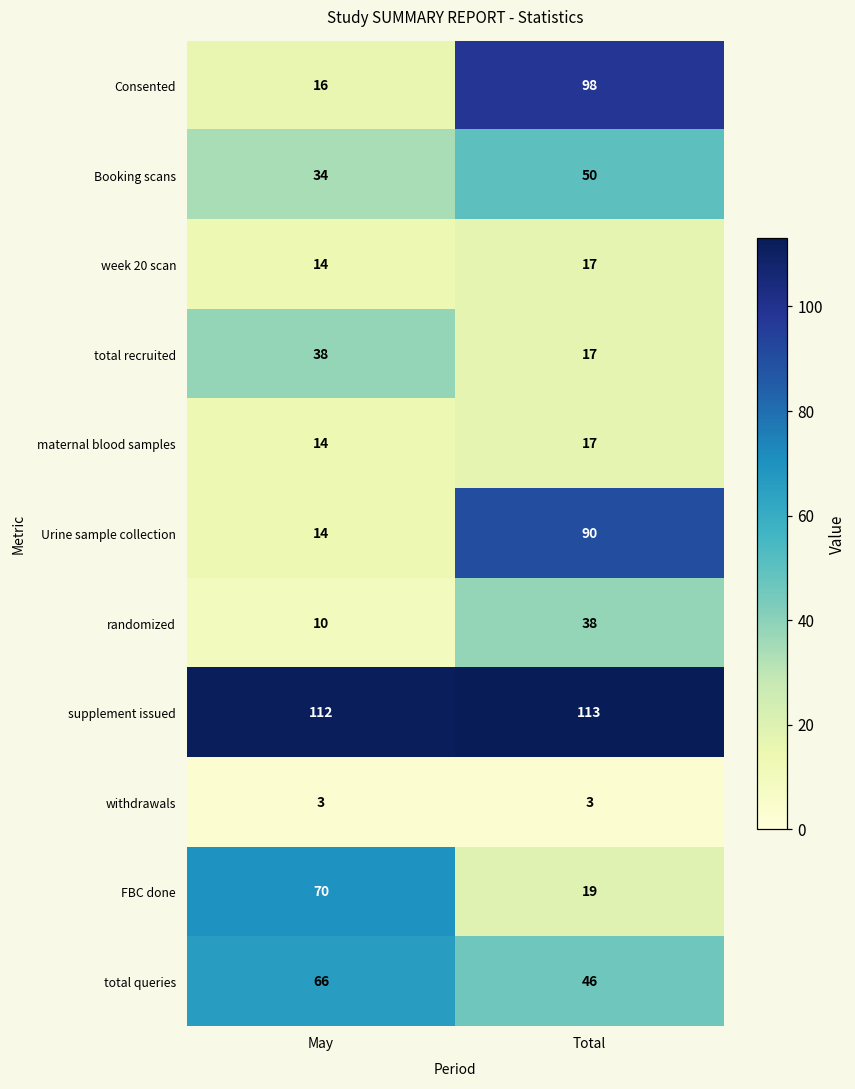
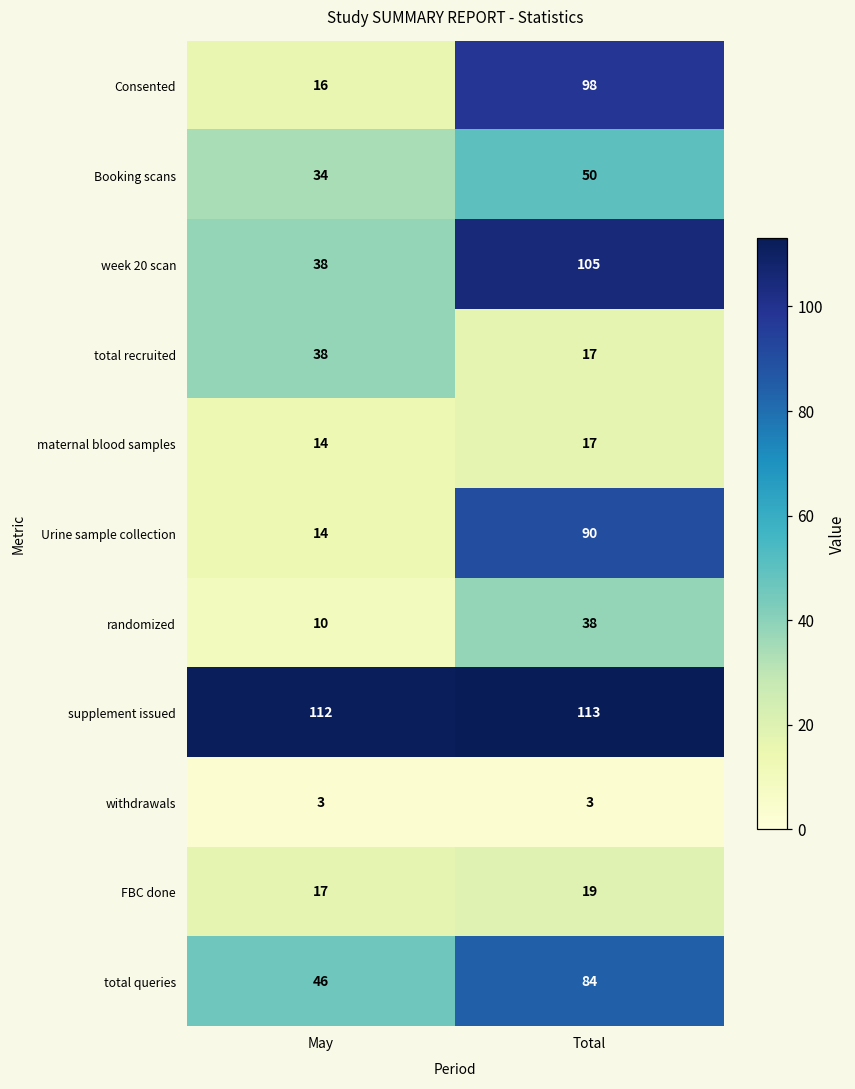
week 20 scan, May: 14 -> 38
week 20 scan, Total: 17 -> 105
FBC done, May: 70 -> 17
total queries, May: 66 -> 46
total queries, Total: 46 -> 84
